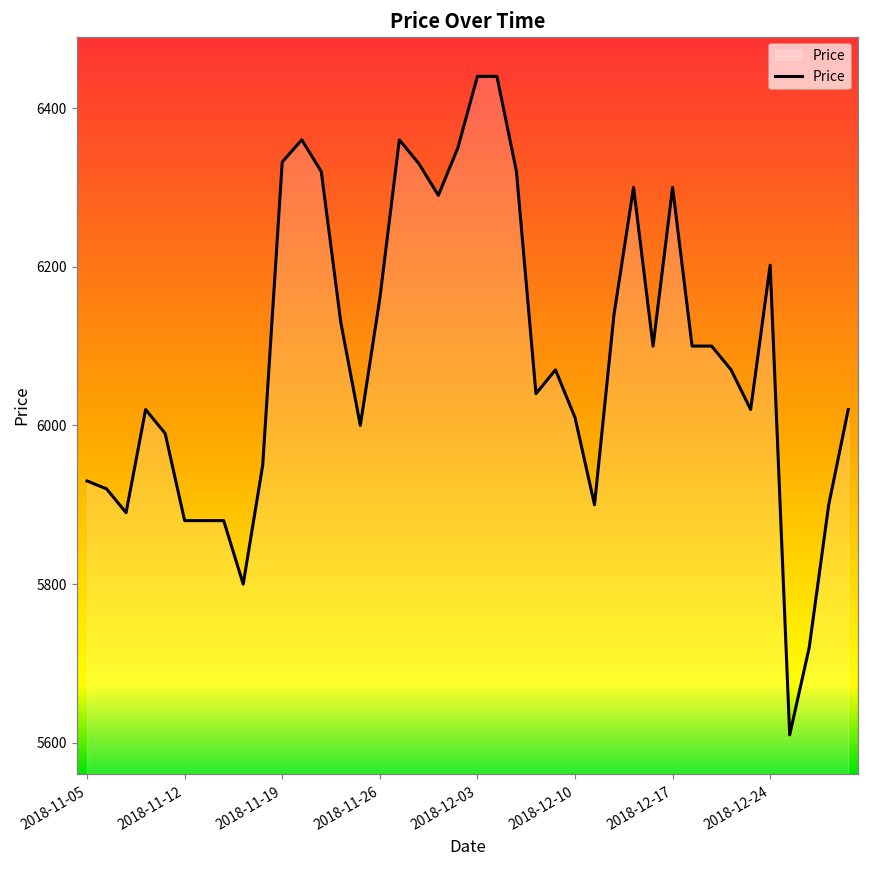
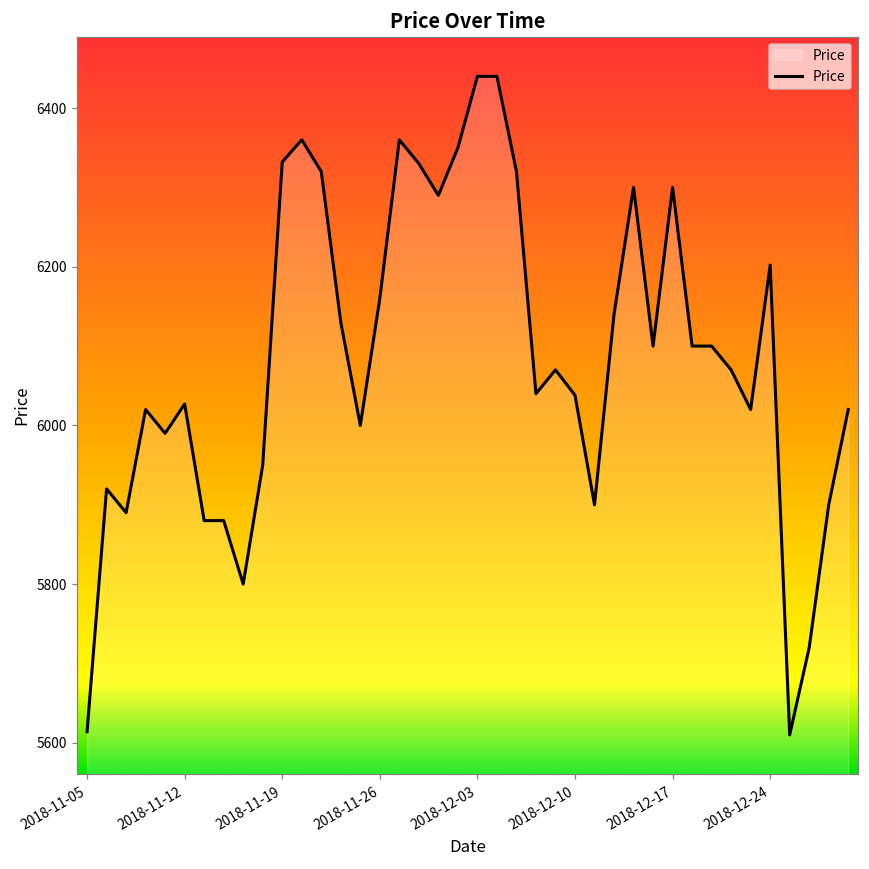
2018-11-05: 5930 -> 5610
2018-11-12: 5880 -> 6030
2018-12-10: 6010 -> 6040
